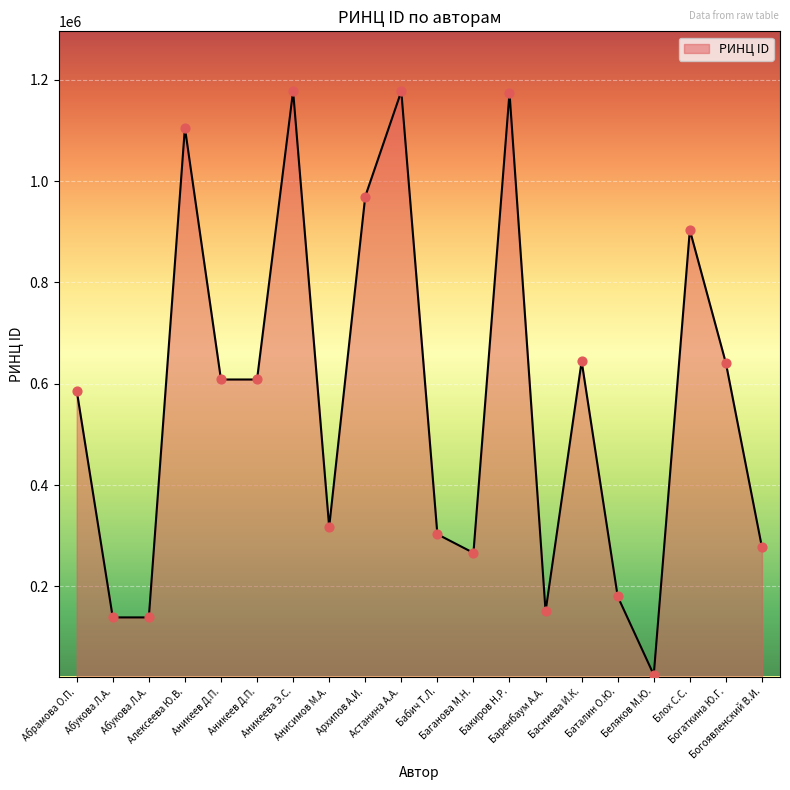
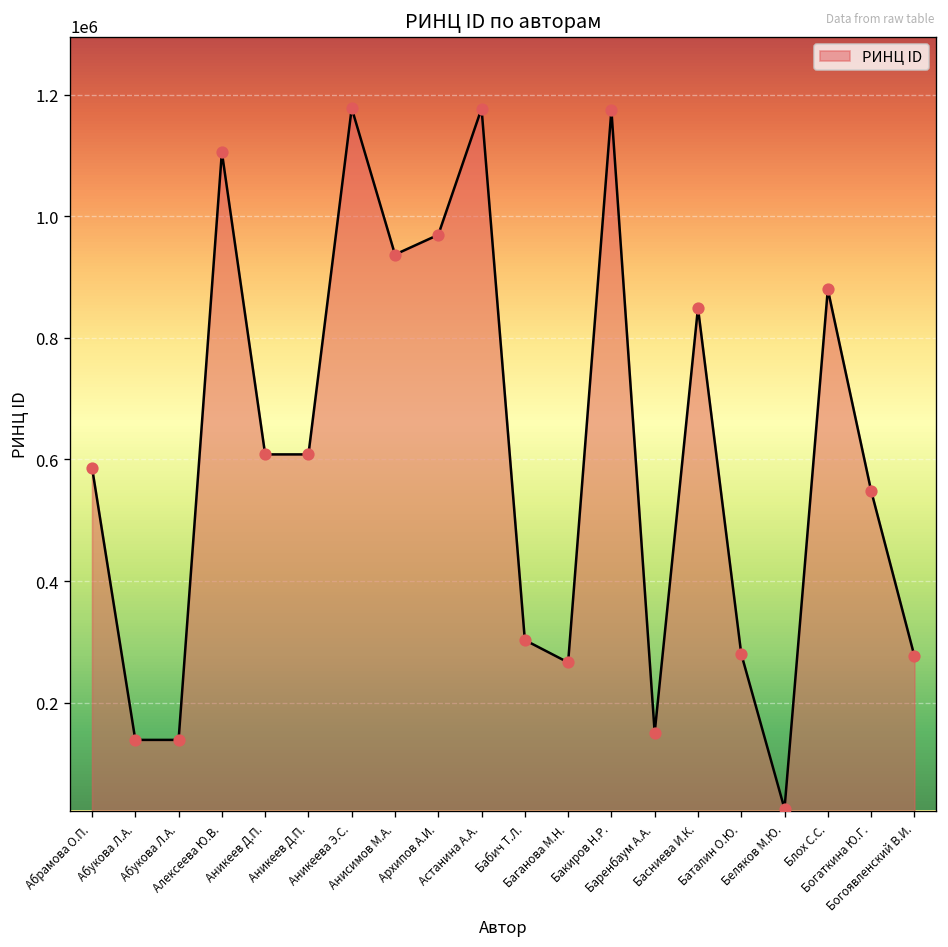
Анисимов М.А.: 320000 -> 940000
Басниева И.К.: 640000 -> 850000
Баталин О.Ю.: 180000 -> 280000
Блох С.С.: 900000 -> 880000
Богаткина Ю.Г.: 640000 -> 550000
